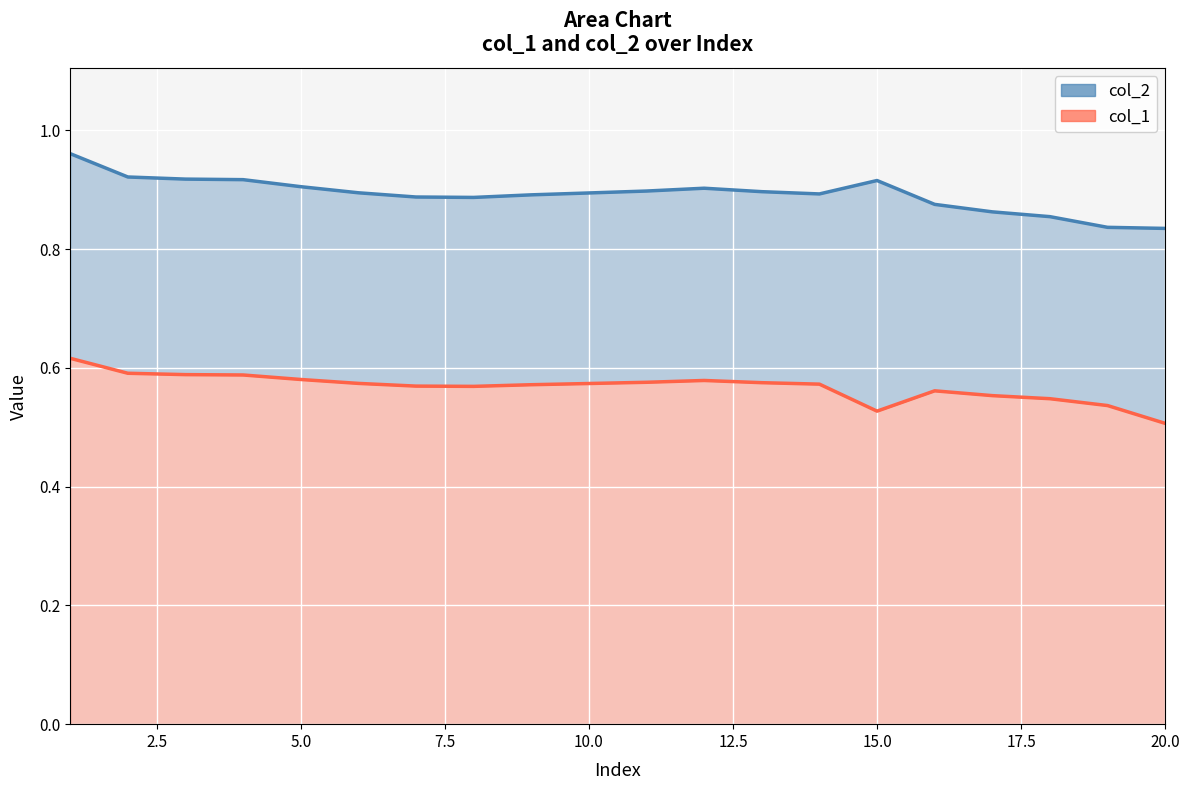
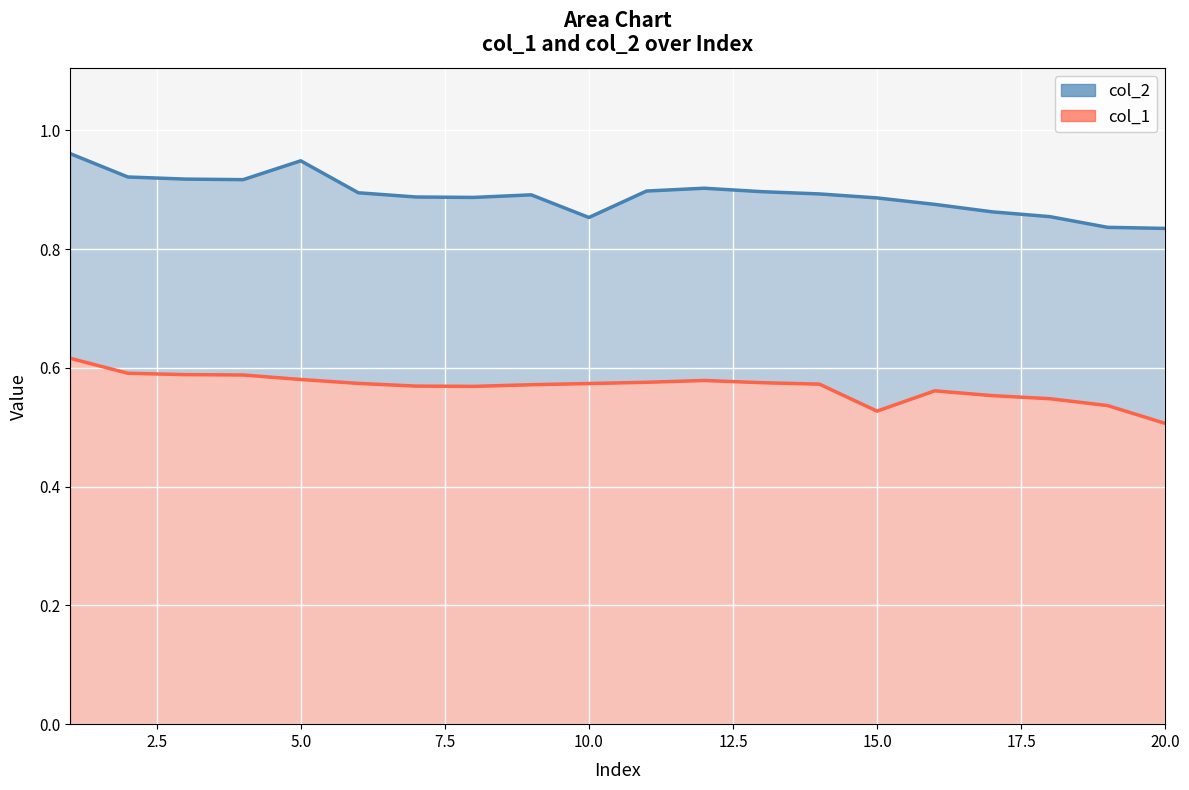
col_2, 5.0: 0.91 -> 0.95
col_2, 10.0: 0.89 -> 0.85
col_2, 15.0: 0.92 -> 0.89
